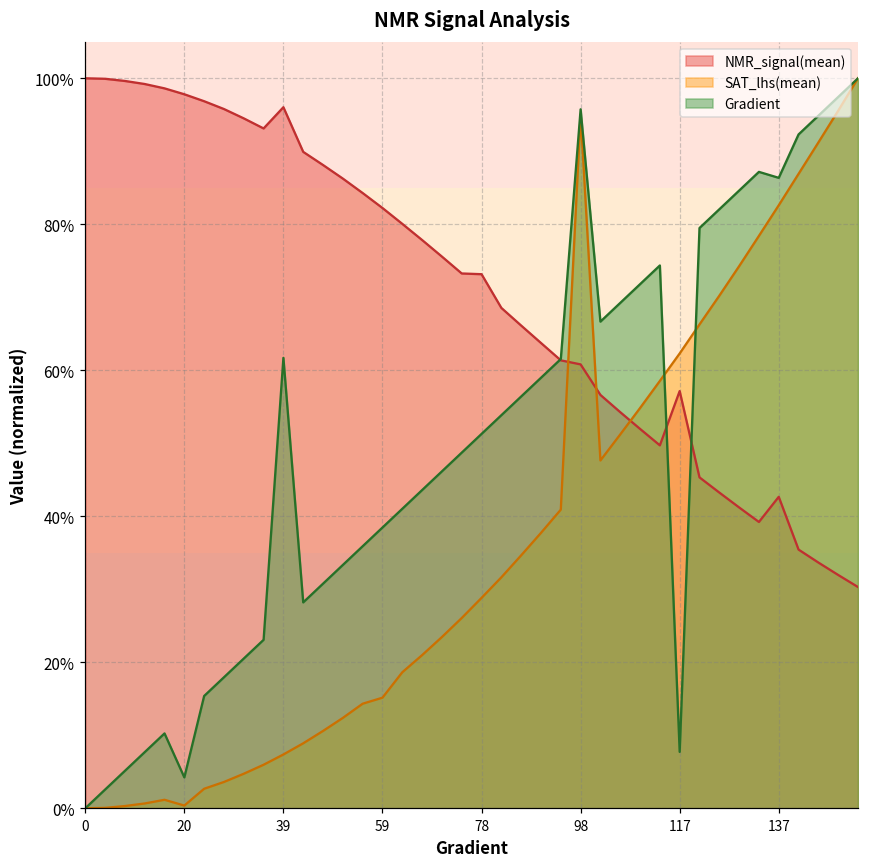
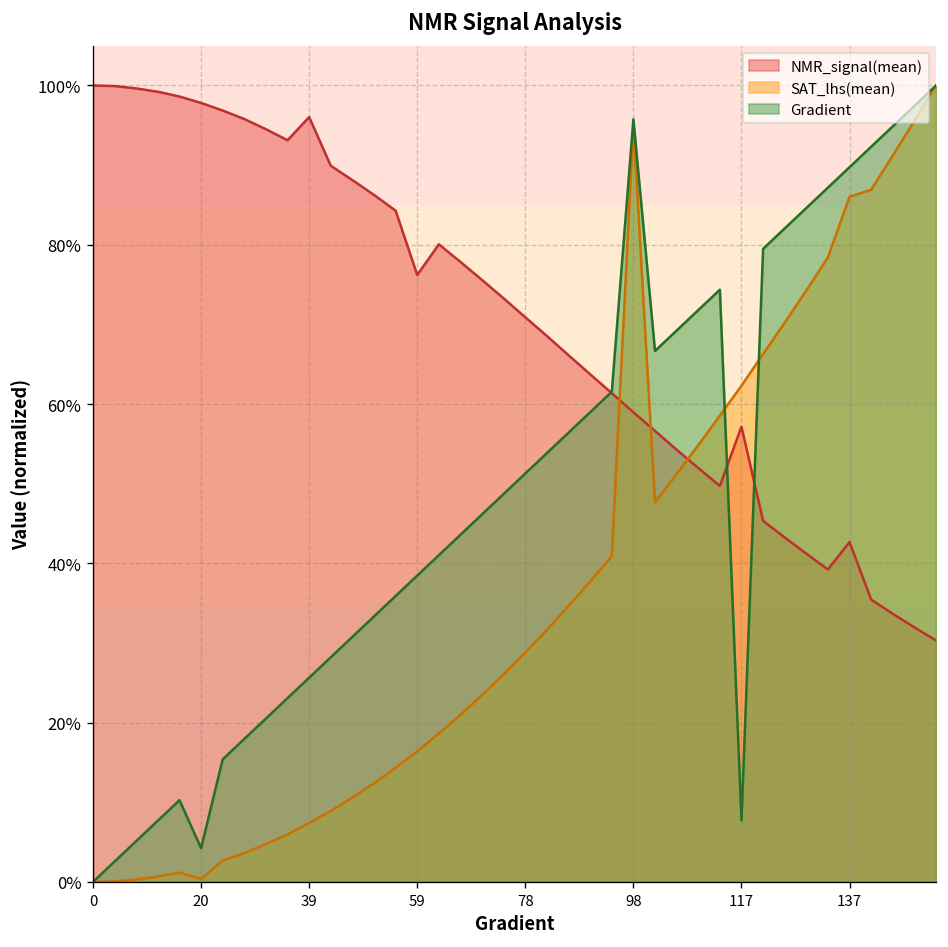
Gradient, 39: 62% -> 26%
NMR_signal(mean), 59: 82% -> 76%
SAT_lhs(mean), 59: 15% -> 16%
NMR_signal(mean), 78: 73% -> 71%
NMR_signal(mean), 98: 61% -> 59%
SAT_lhs(mean), 137: 83% -> 86%
Gradient, 137: 86% -> 90%
